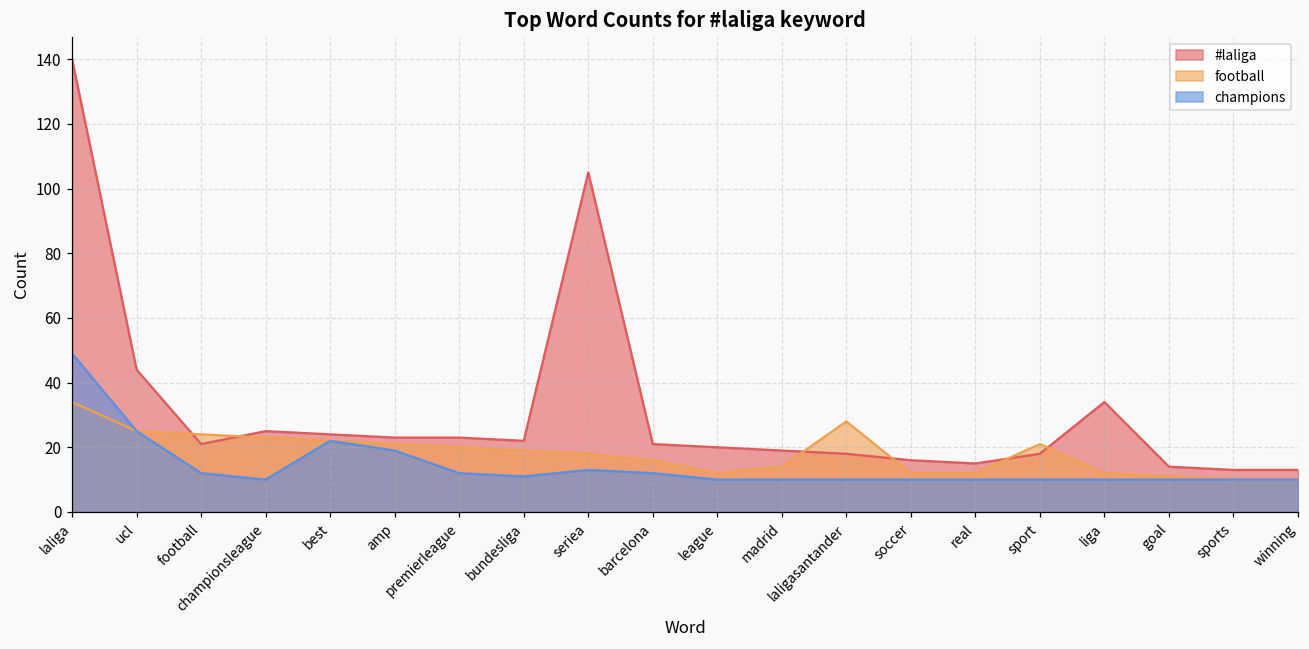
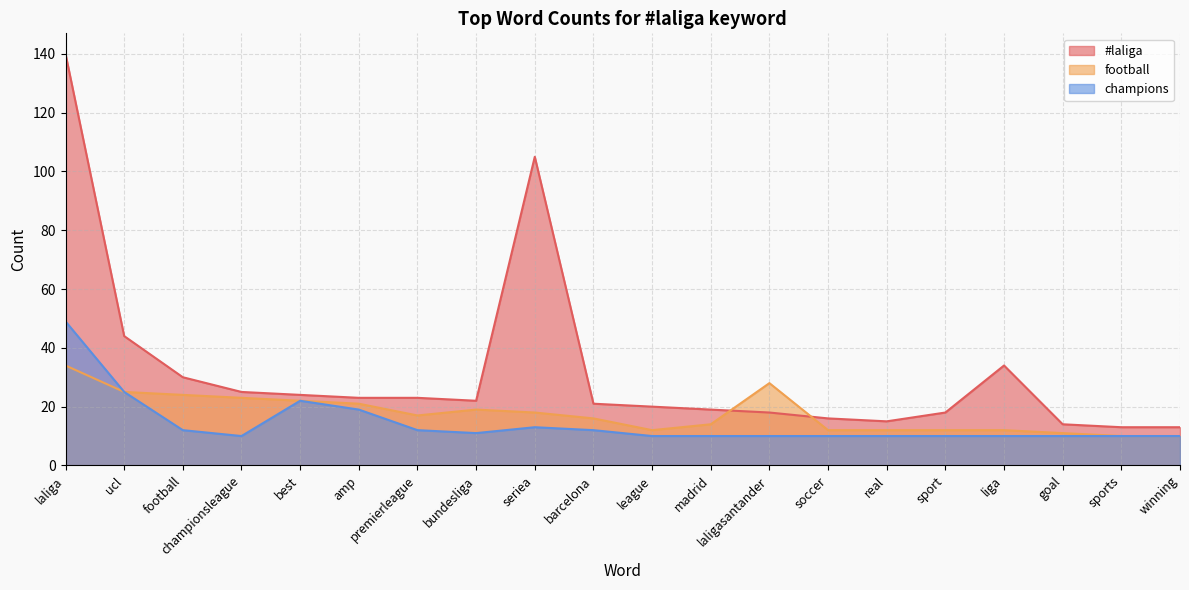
#laliga, football: 21 -> 30
football, premierleague: 20 -> 17
football, sport: 21 -> 12
